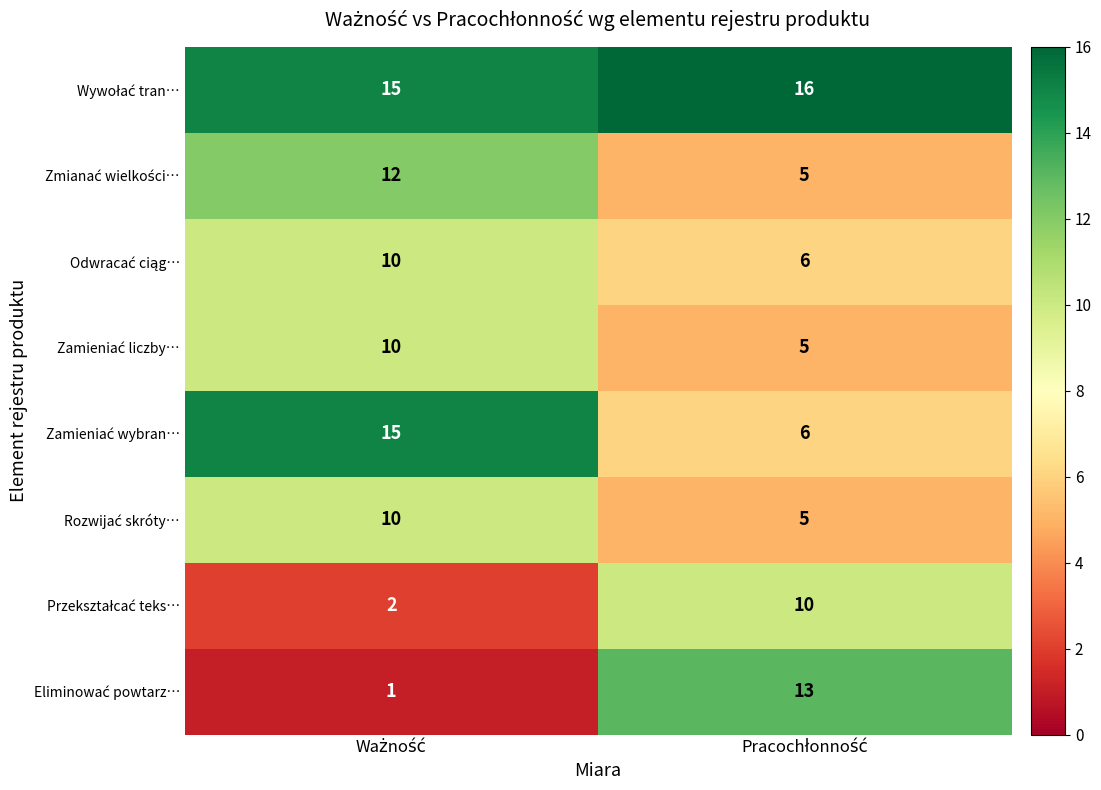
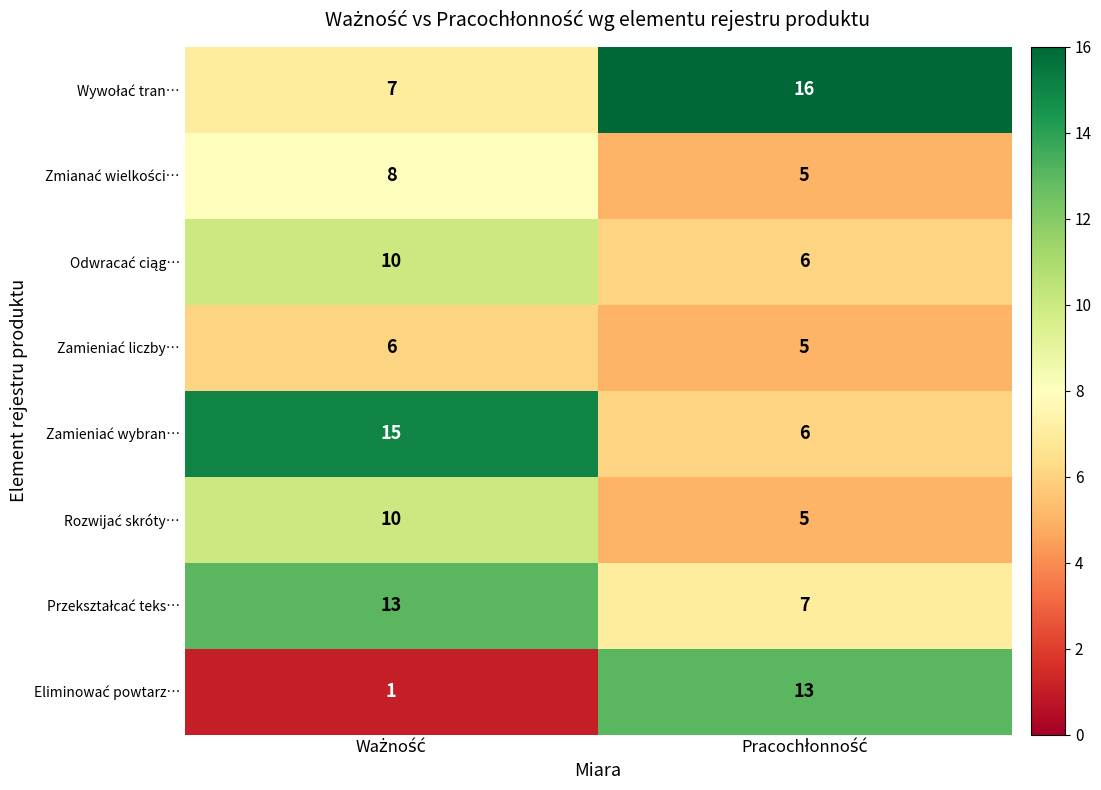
Wywołać tran…, Ważność: 15 -> 7
Zmianać wielkości…, Ważność: 12 -> 8
Zamieniać liczby…, Ważność: 10 -> 6
Przekształcać teks…, Ważność: 2 -> 13
Przekształcać teks…, Pracochłonność: 10 -> 7
